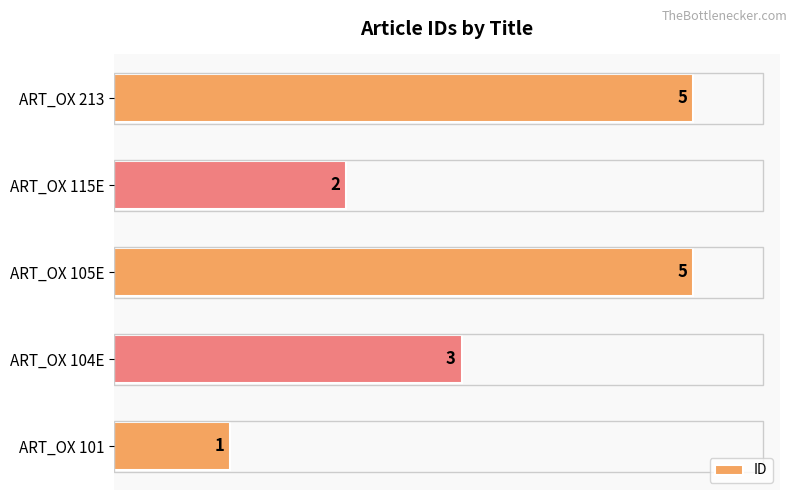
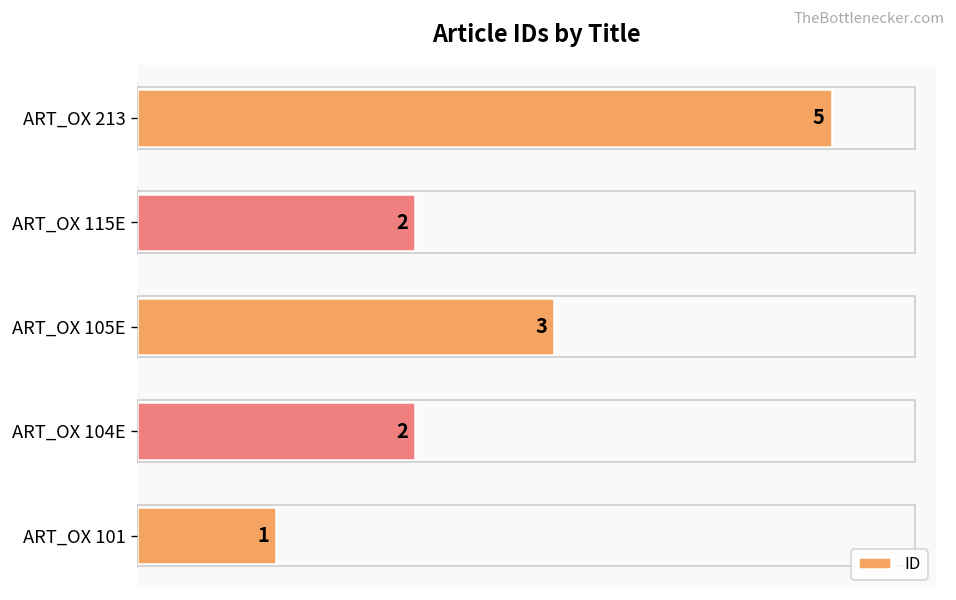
ART_OX 105E: 5 -> 3
ART_OX 104E: 3 -> 2
